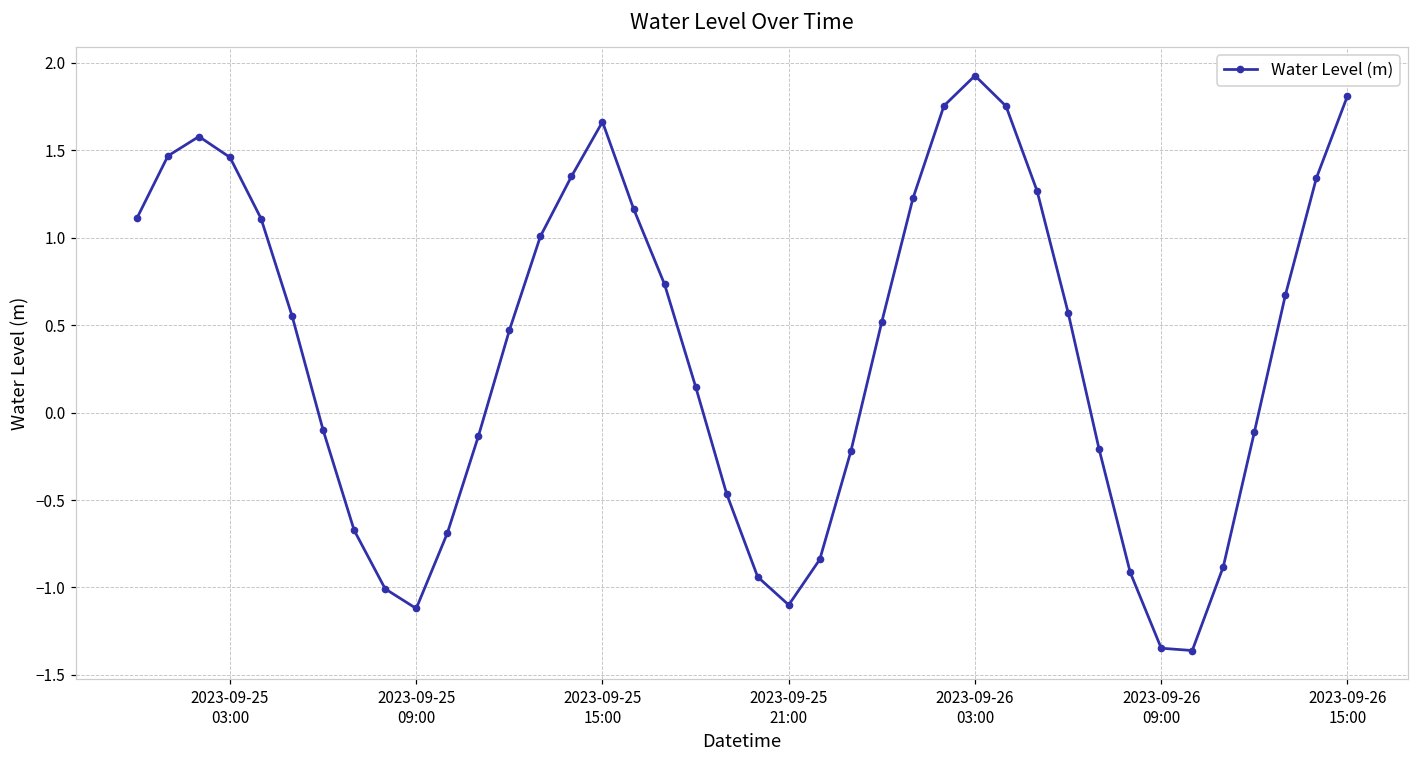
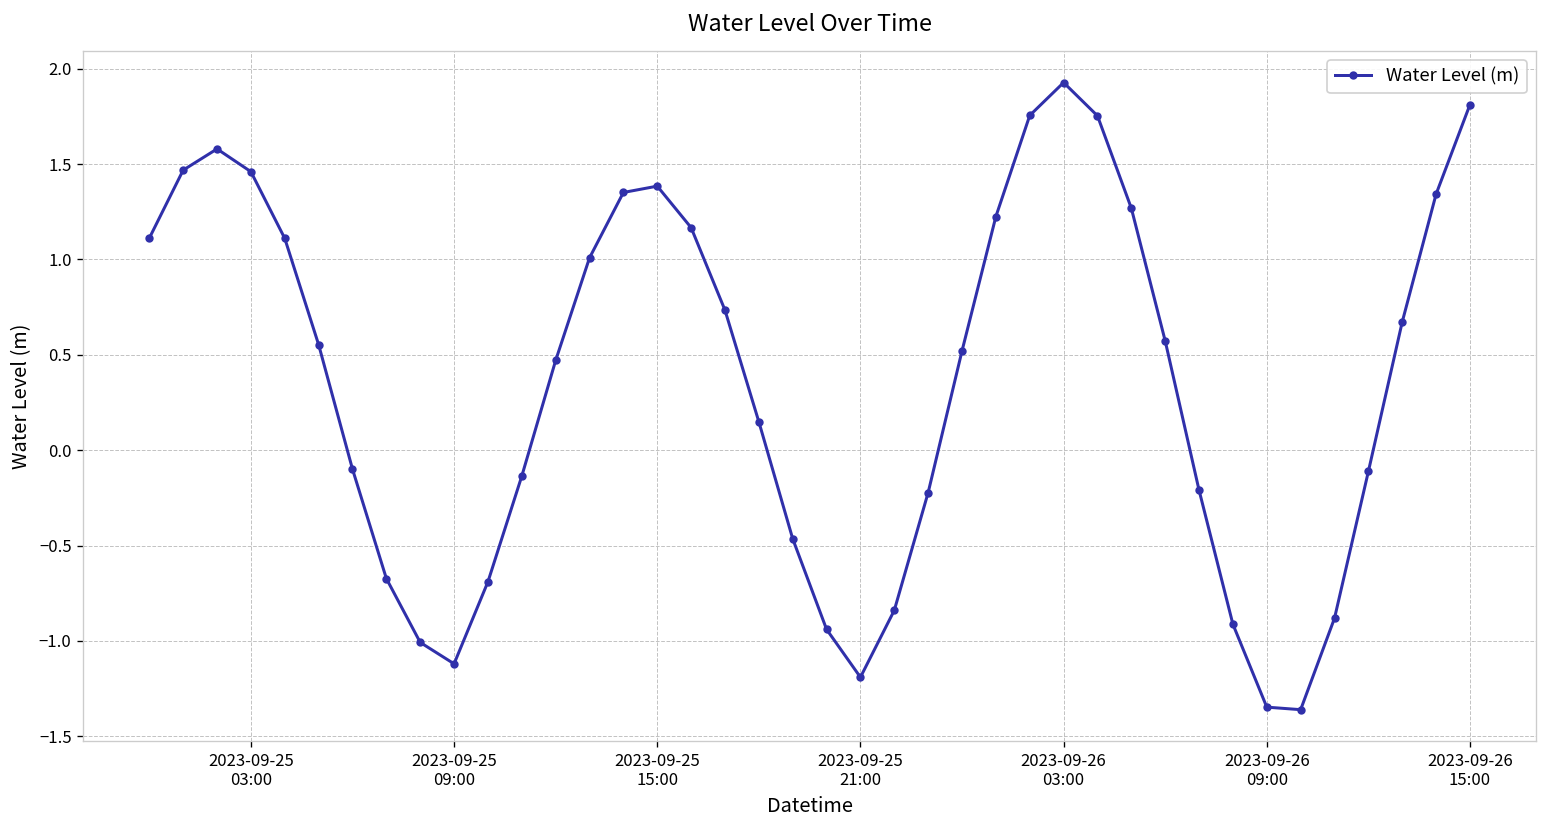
2023-09-25 15:00: 1.66 -> 1.38
2023-09-25 21:00: -1.10 -> -1.19
